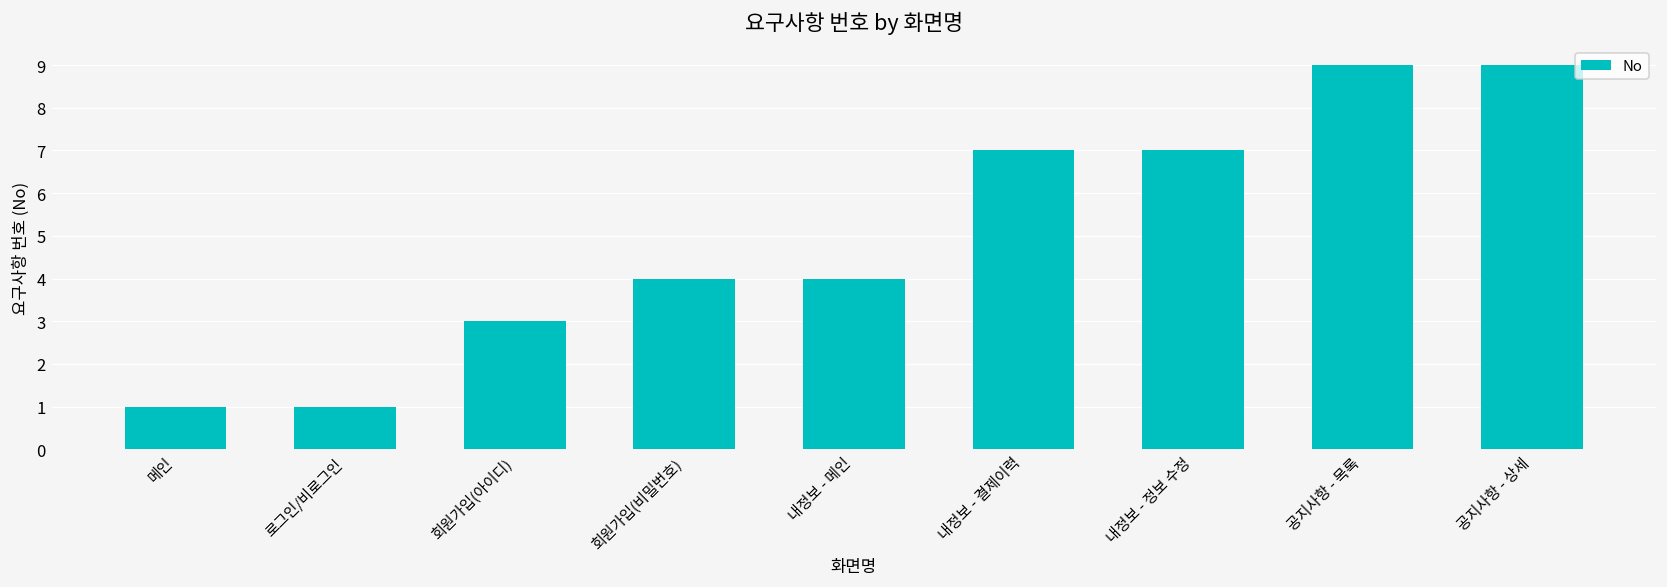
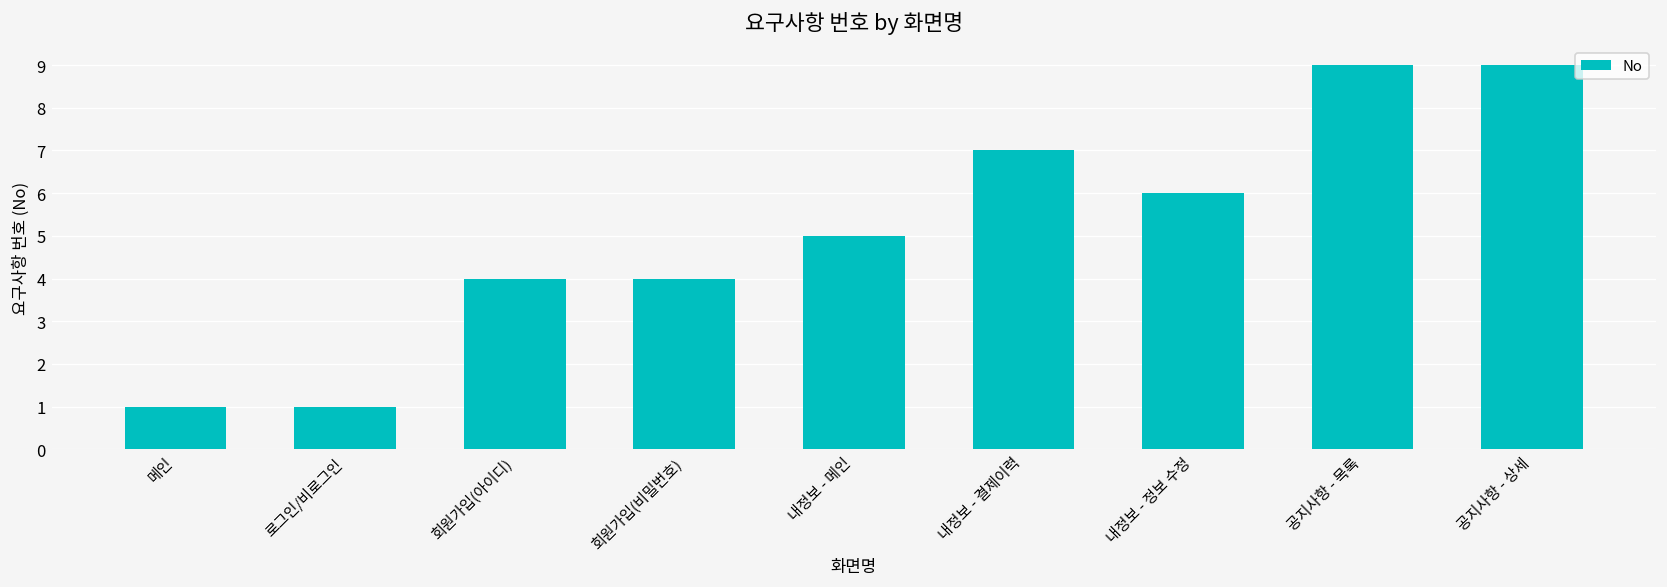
회원가입(아이디): 3 -> 4
내정보 - 메인: 4 -> 5
내정보 - 정보 수정: 7 -> 6
